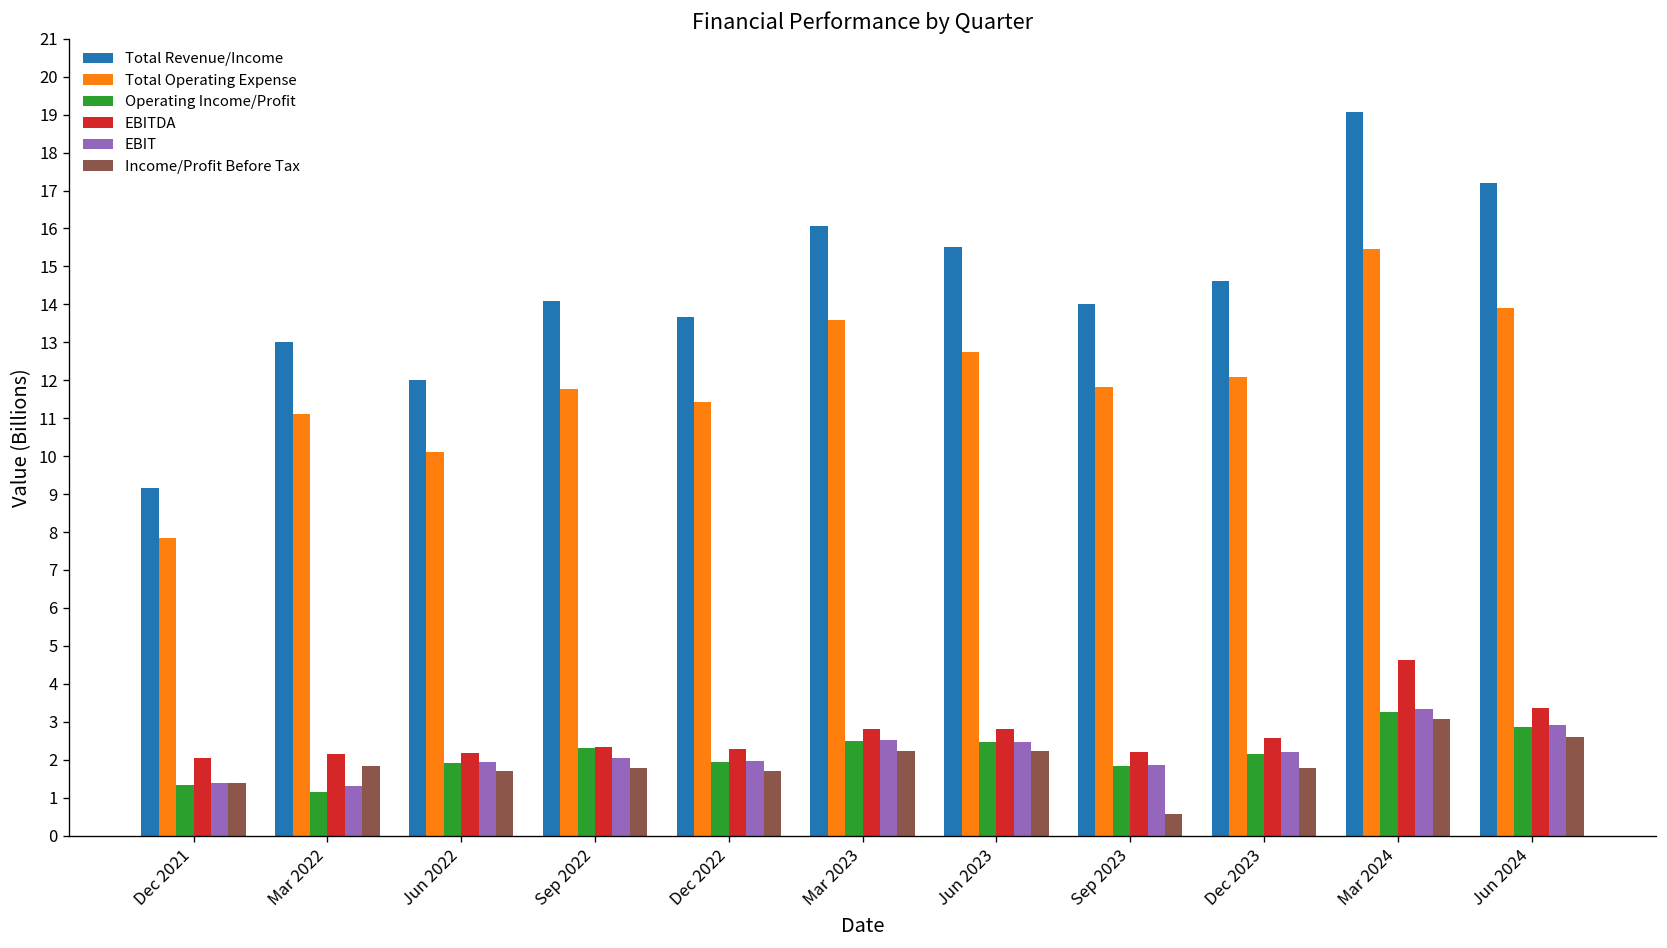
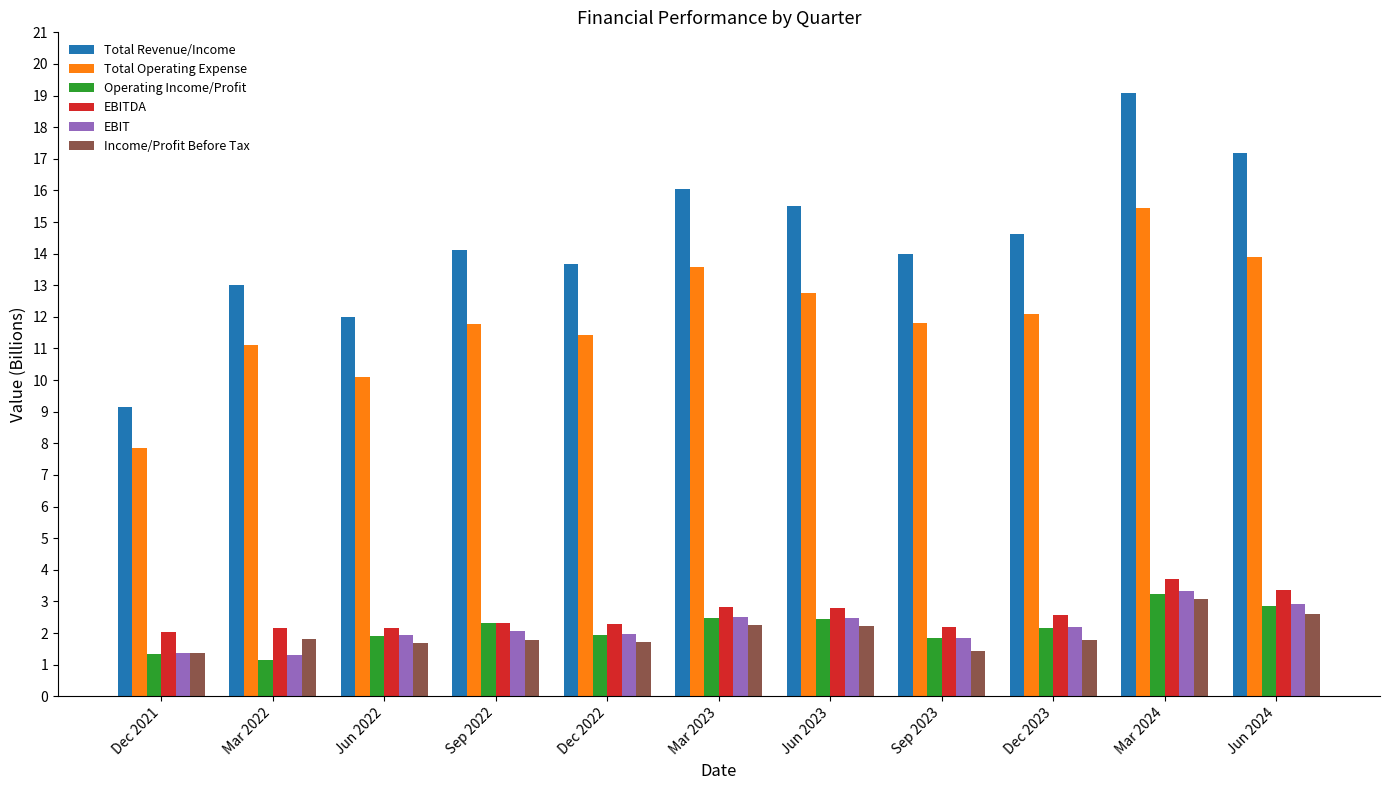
Income/Profit Before Tax, Sep 2023: 0.6 -> 1.4
EBITDA, Mar 2024: 4.6 -> 3.7
